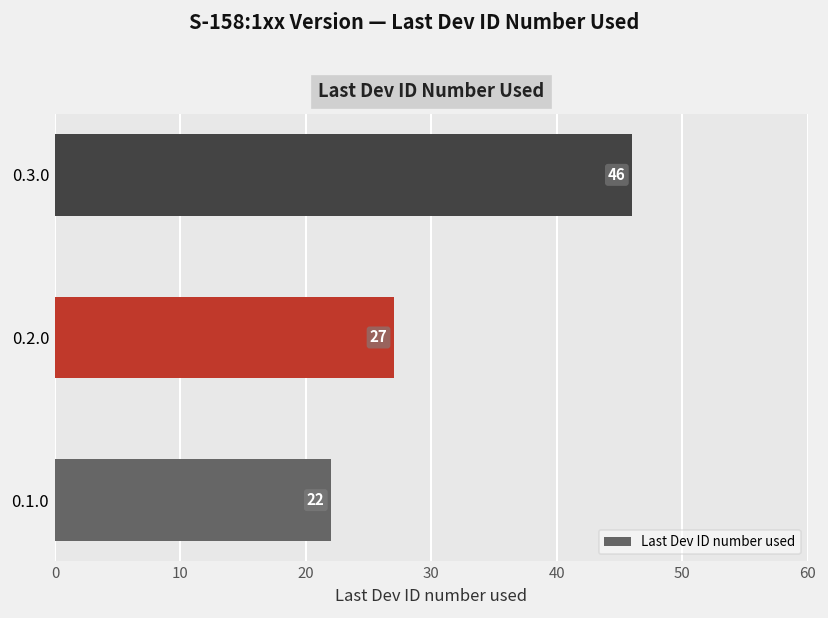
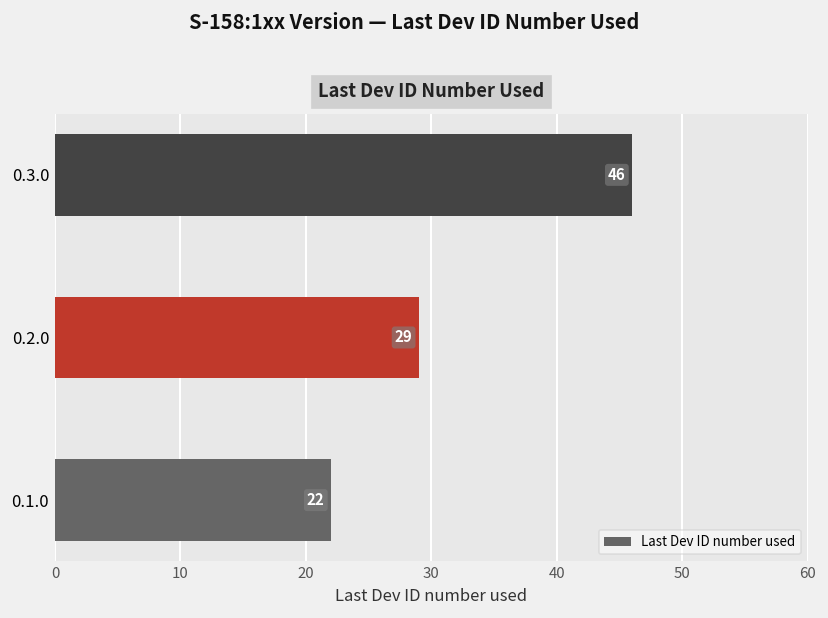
0.2.0: 27 -> 29
